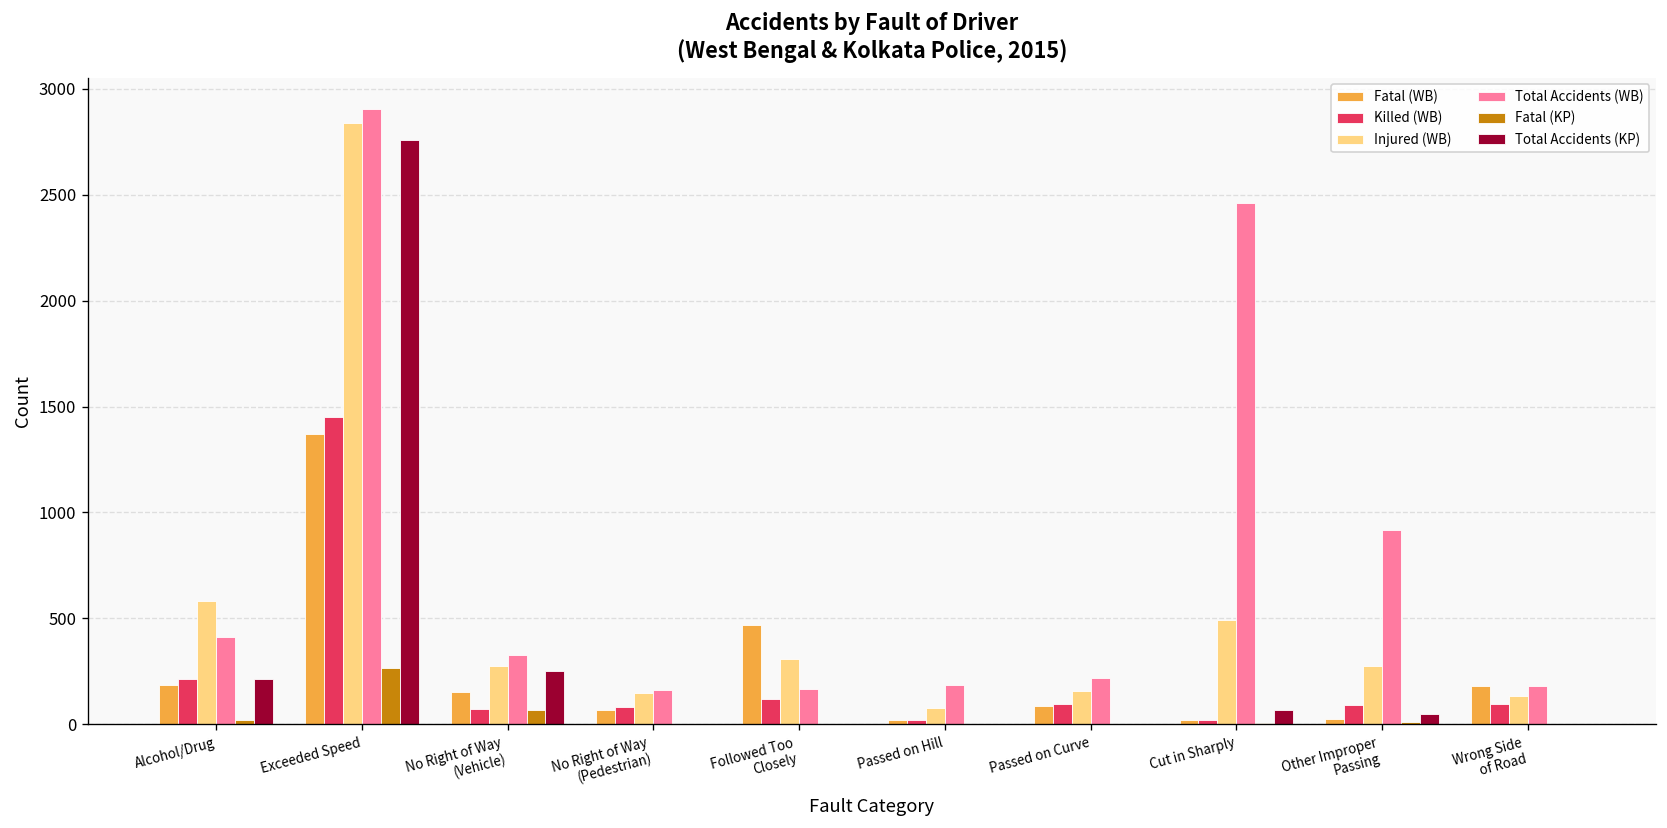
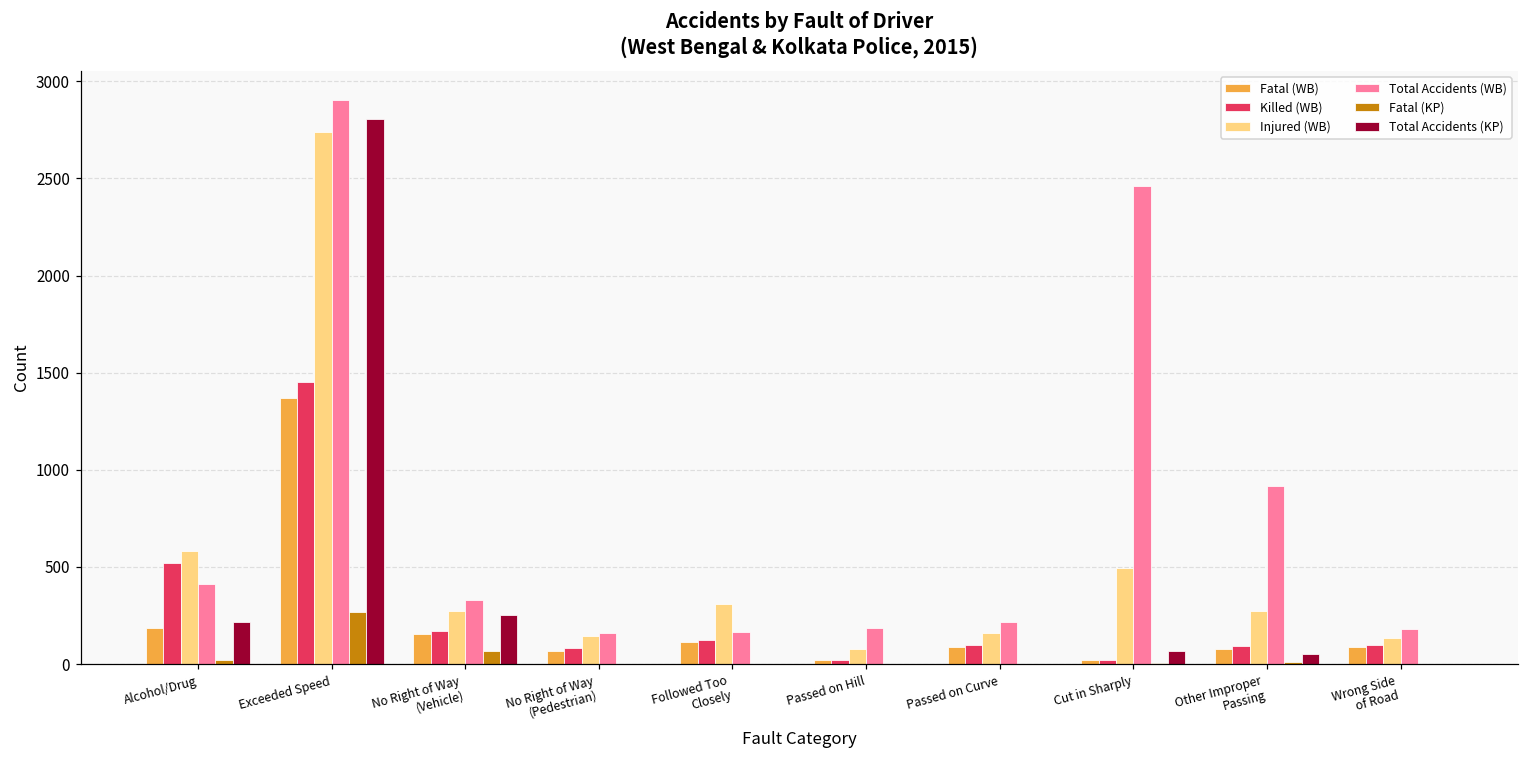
Killed (WB), Alcohol/Drug: 210 -> 520
Injured (WB), Exceeded Speed: 2840 -> 2740
Total Accidents (KP), Exceeded Speed: 2760 -> 2810
Killed (WB), No Right of Way (Vehicle): 70 -> 170
Fatal (WB), Followed Too Closely: 470 -> 110
Fatal (WB), Other Improper Passing: 20 -> 80
Fatal (WB), Wrong Side of Road: 180 -> 90
